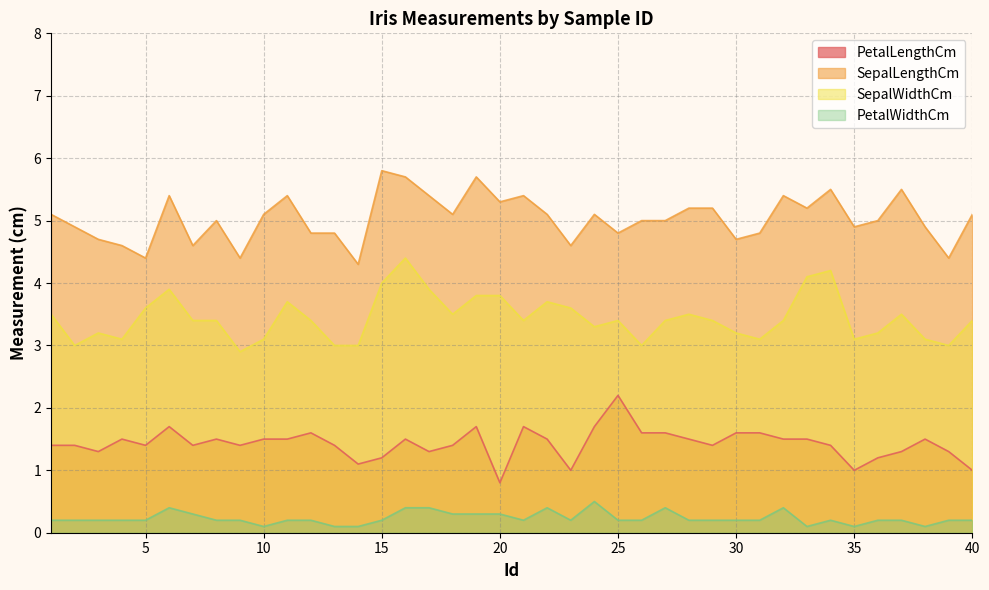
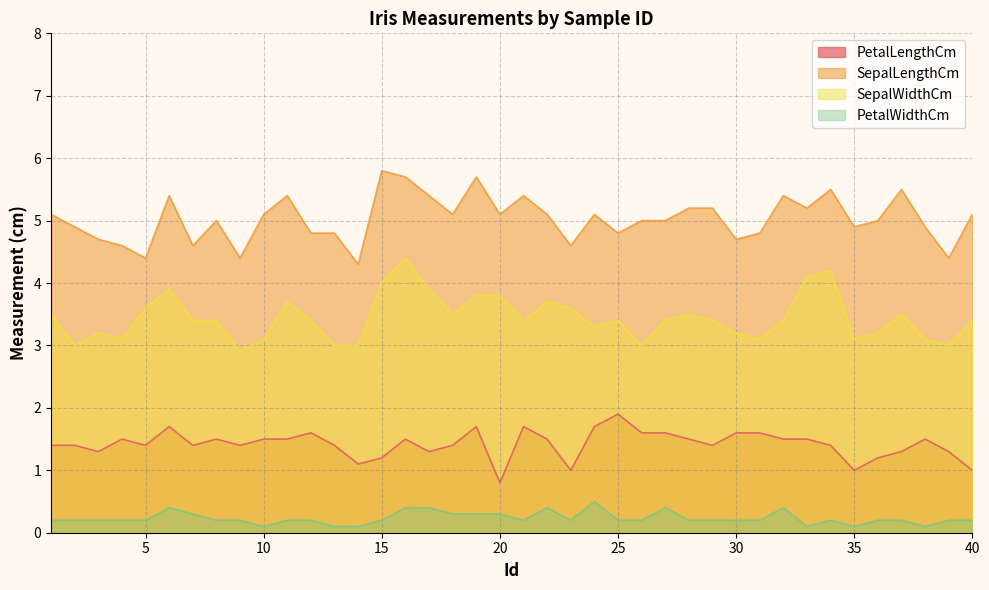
SepalLengthCm, 20: 5.3 -> 5.1
PetalLengthCm, 25: 2.2 -> 1.9
